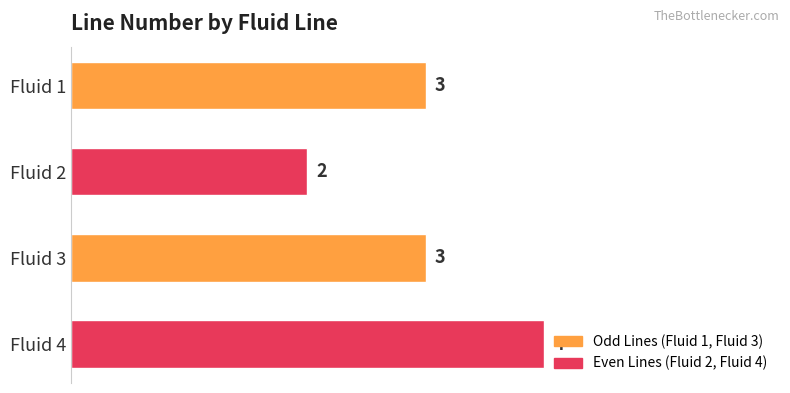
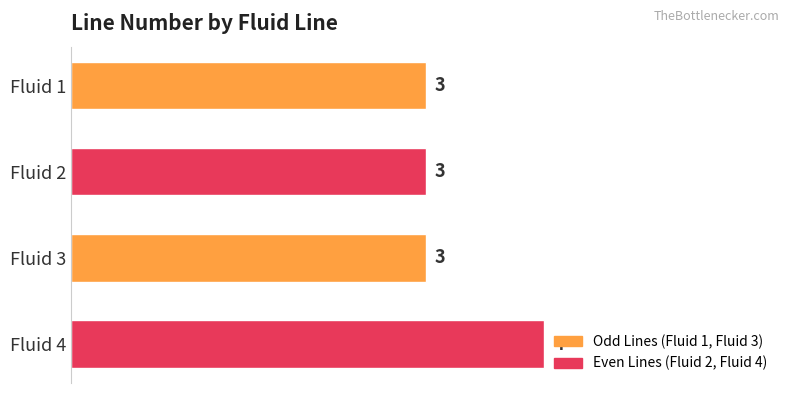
Fluid 2: 2 -> 3
